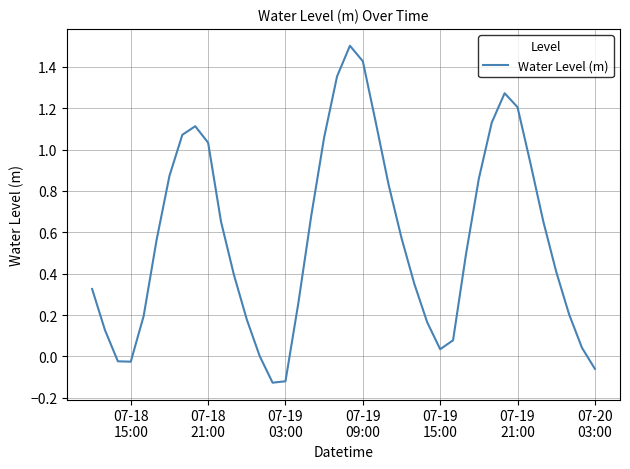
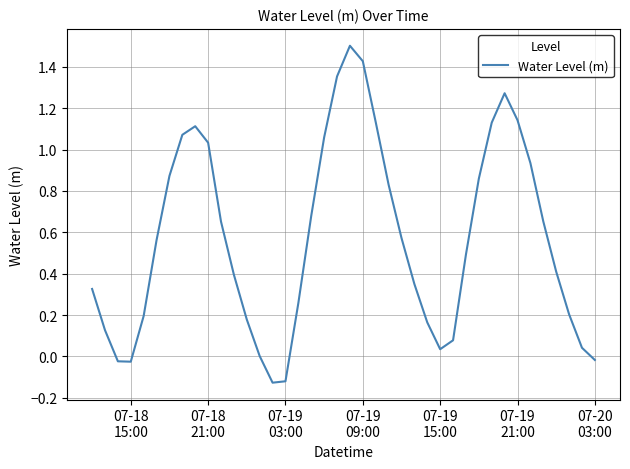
07-19 21:00: 1.21 -> 1.14
07-20 03:00: -0.06 -> -0.02
